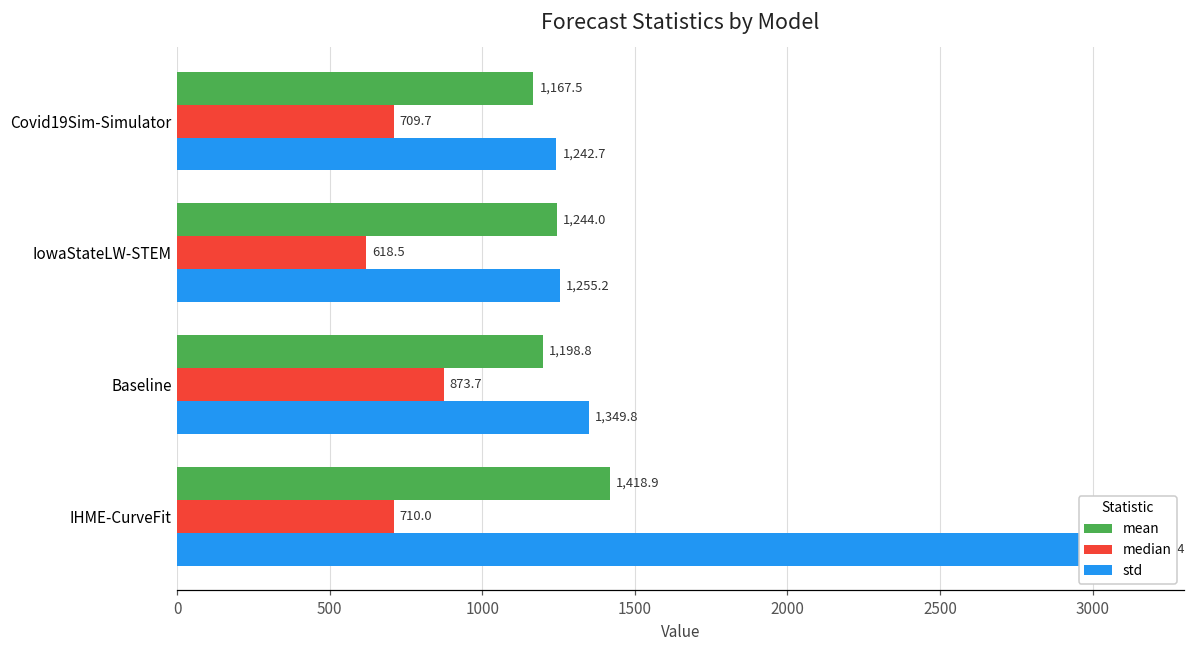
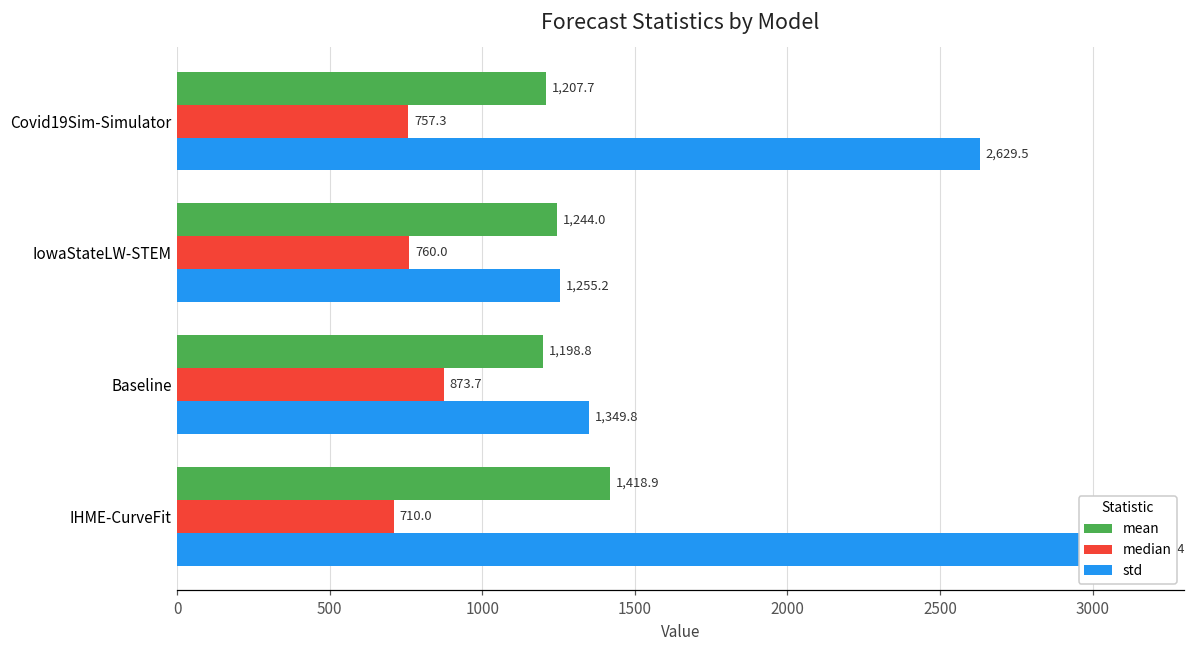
mean, Covid19Sim-Simulator: 1,167.5 -> 1,207.7
median, Covid19Sim-Simulator: 709.7 -> 757.3
std, Covid19Sim-Simulator: 1,242.7 -> 2,629.5
median, IowaStateLW-STEM: 618.5 -> 760.0
